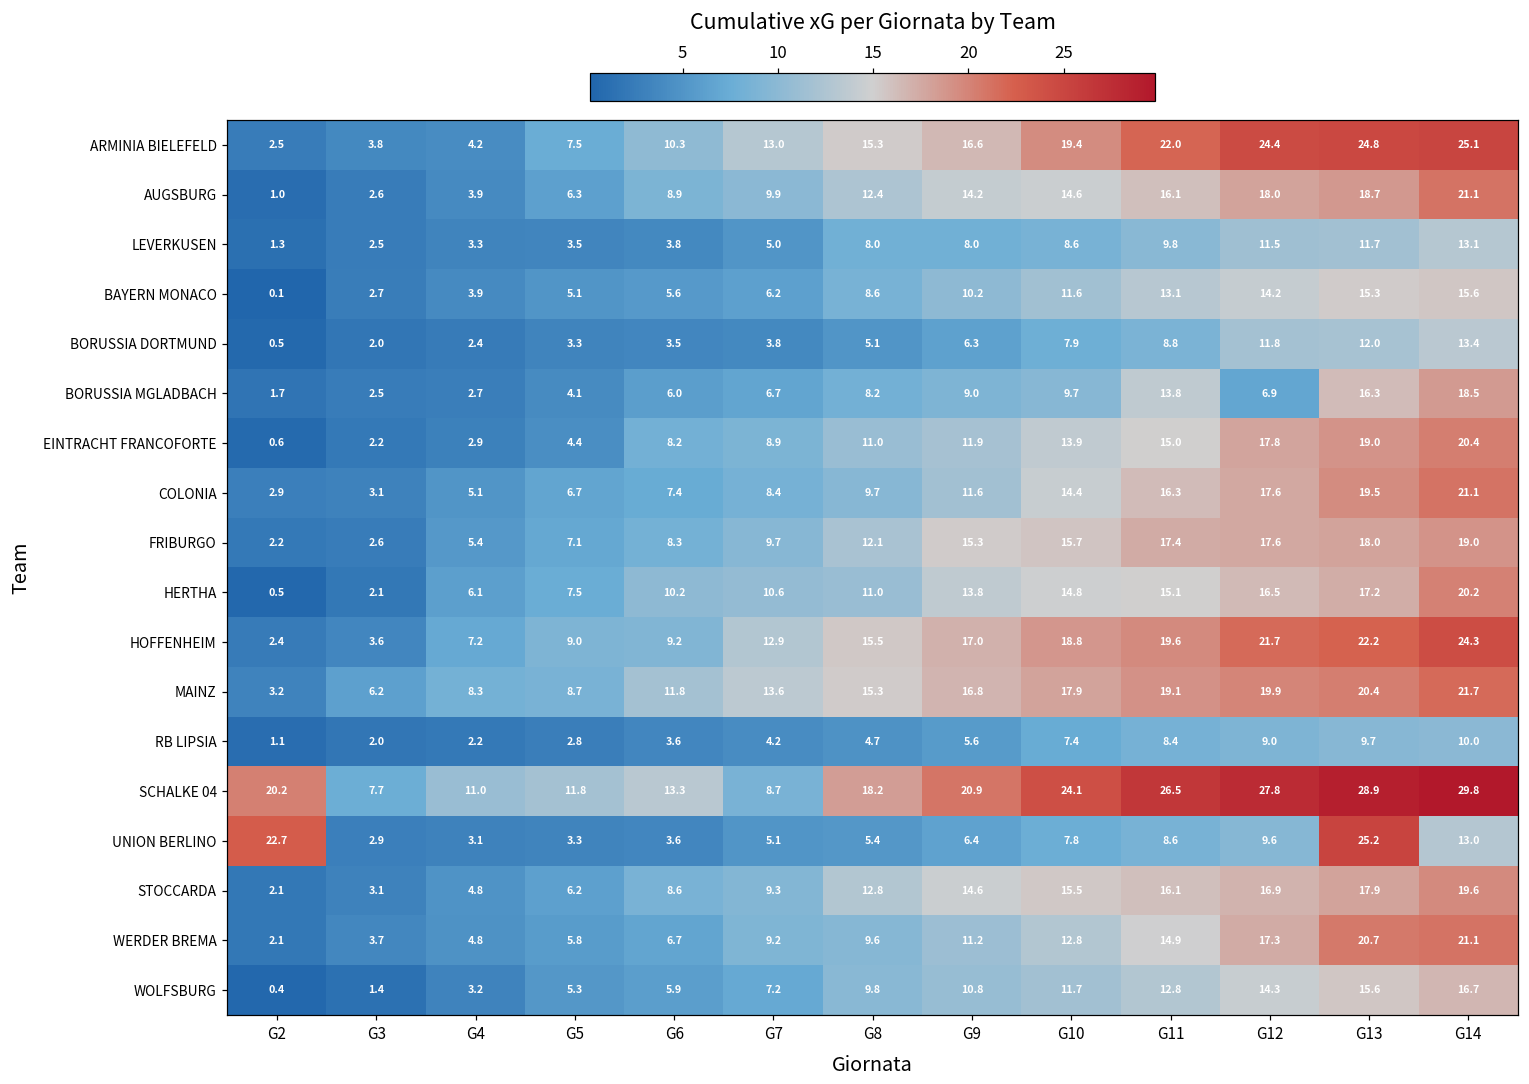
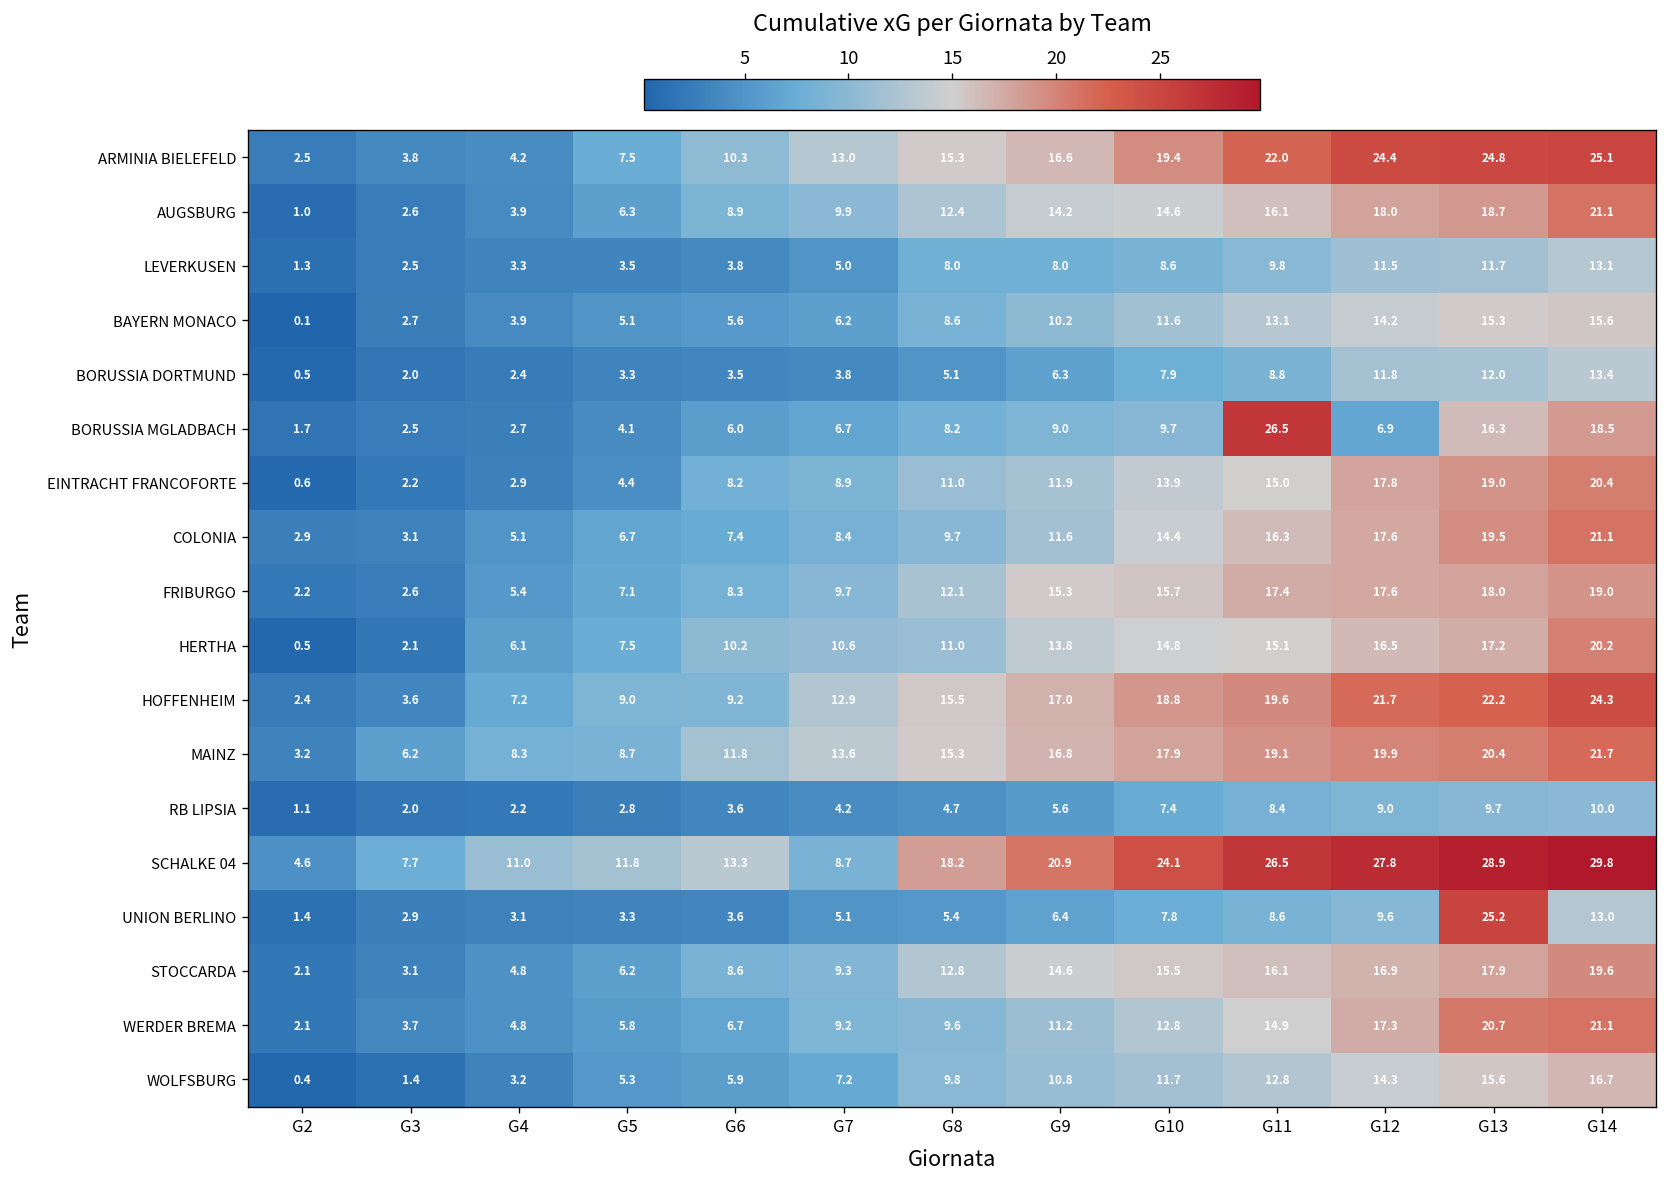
BORUSSIA MGLADBACH, G11: 13.8 -> 26.5
SCHALKE 04, G2: 20.2 -> 4.6
UNION BERLINO, G2: 22.7 -> 1.4
